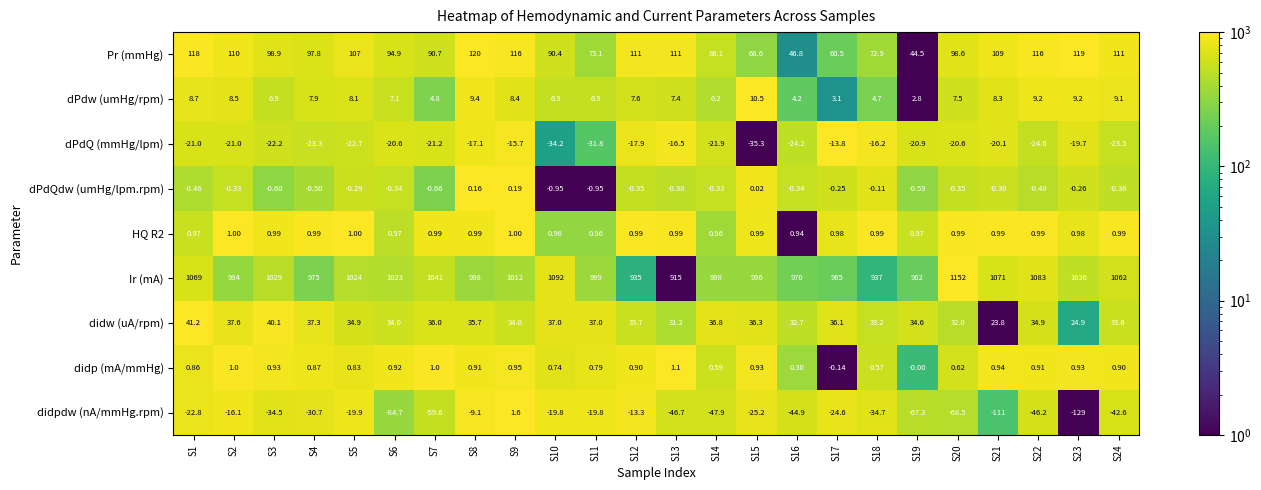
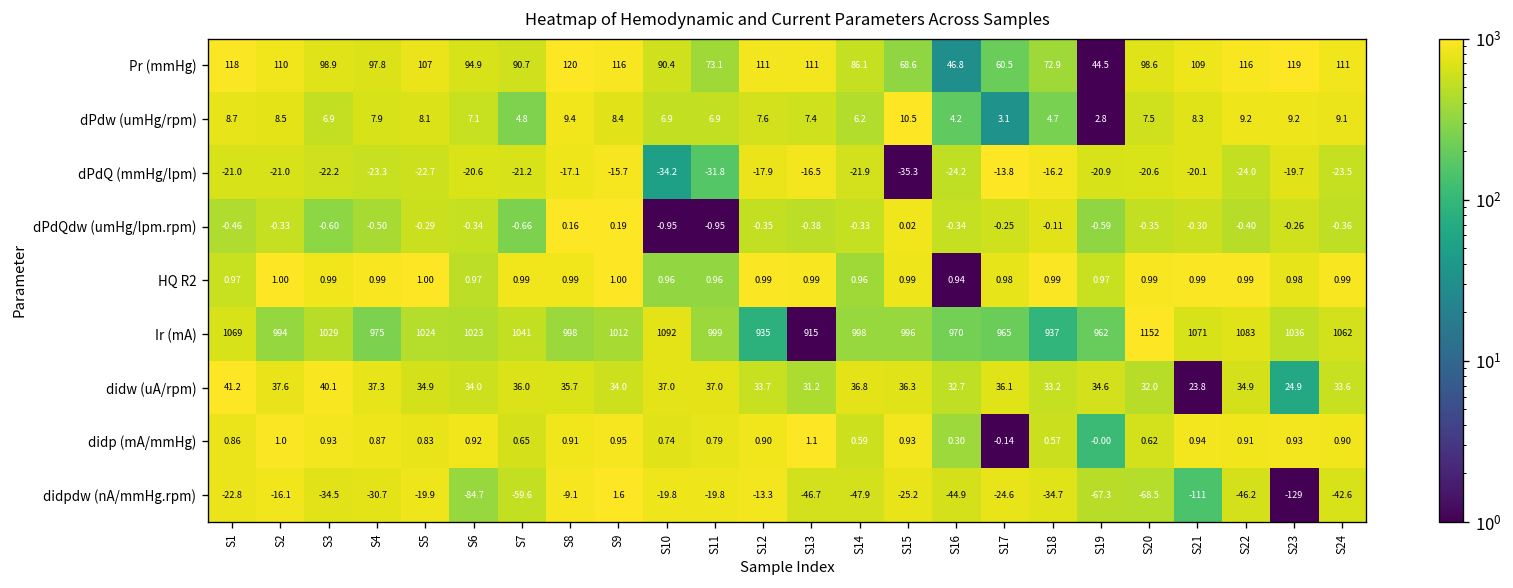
didp (mA/mmHg), S7: 1.0 -> 0.65
